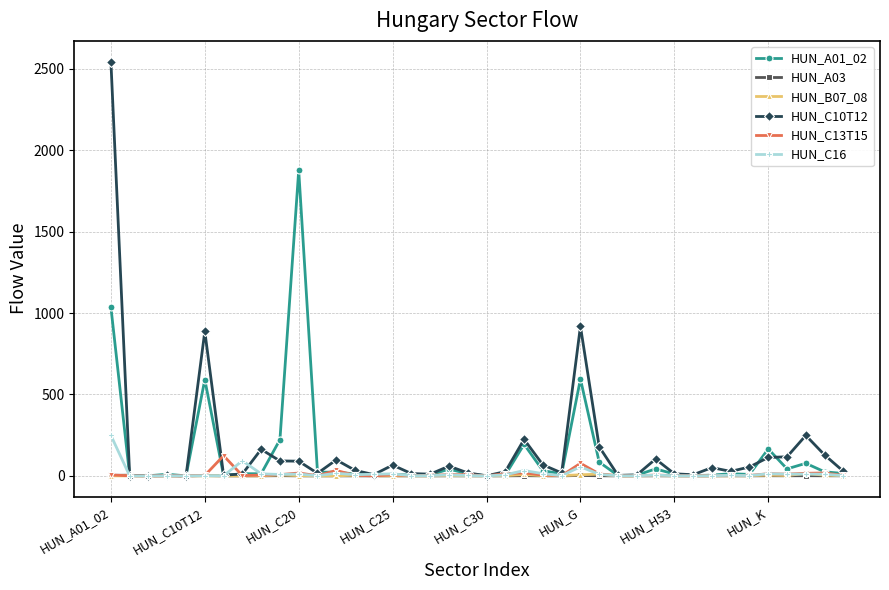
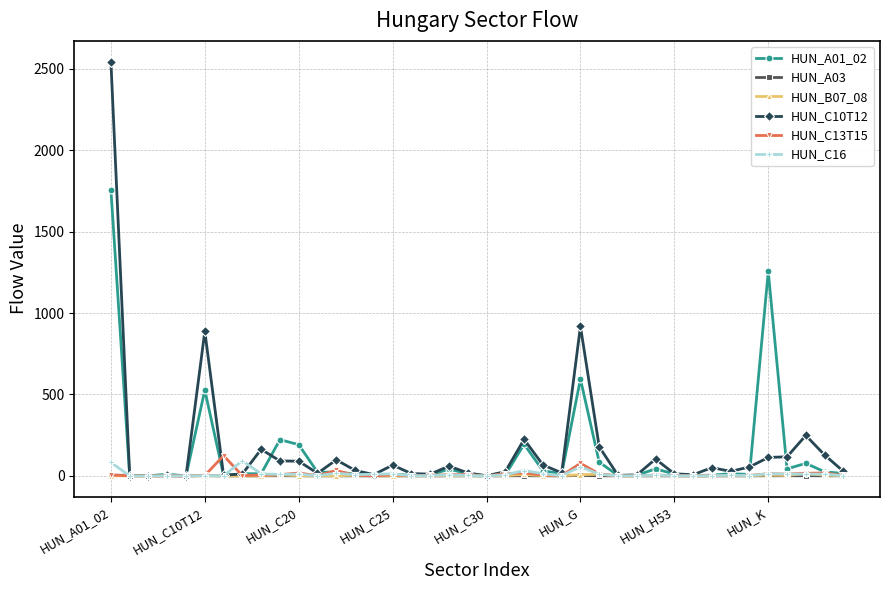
HUN_A01_02, HUN_A01_02: 1040 -> 1760
HUN_C16, HUN_A01_02: 250 -> 80
HUN_A01_02, HUN_C10T12: 590 -> 530
HUN_A01_02, HUN_C20: 1880 -> 190
HUN_A01_02, HUN_K: 170 -> 1260
